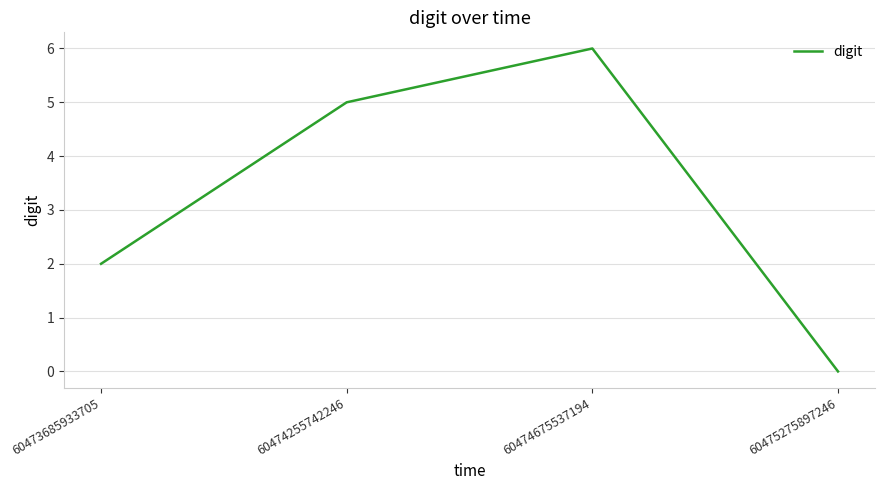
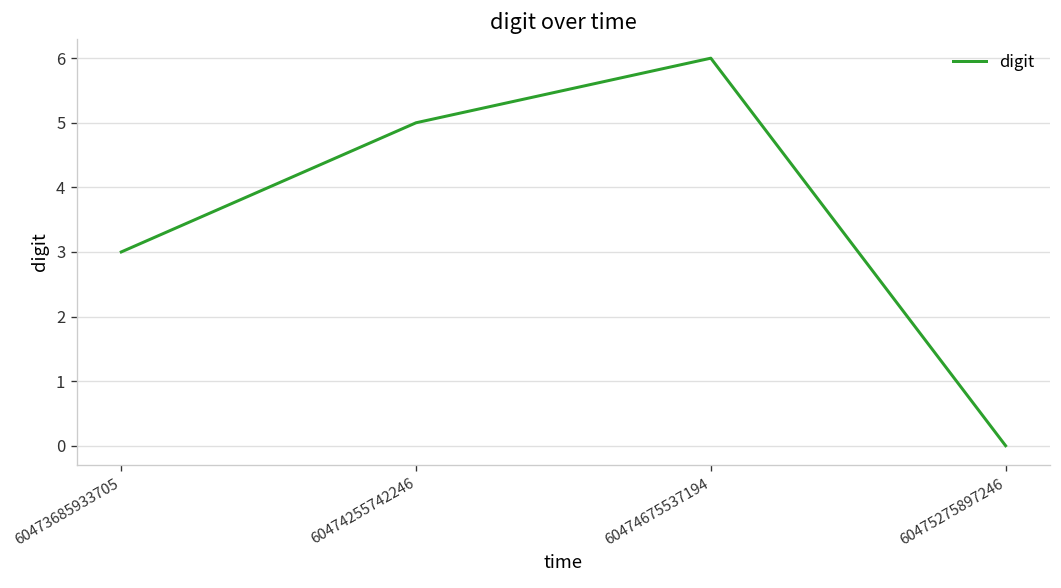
60473685933705: 2 -> 3
